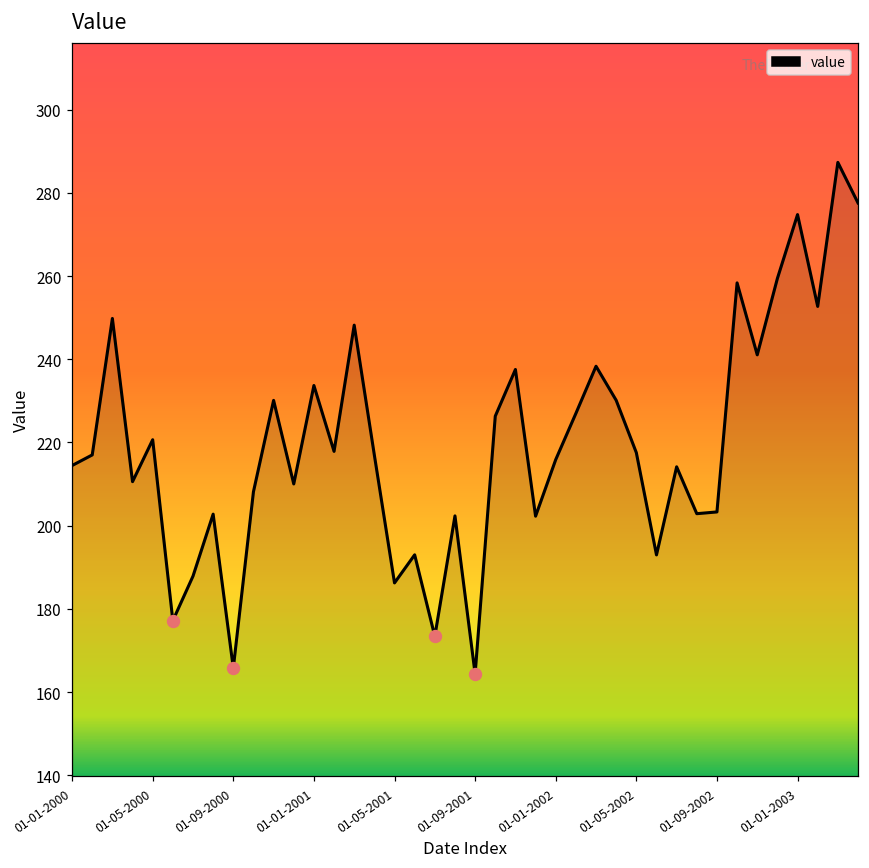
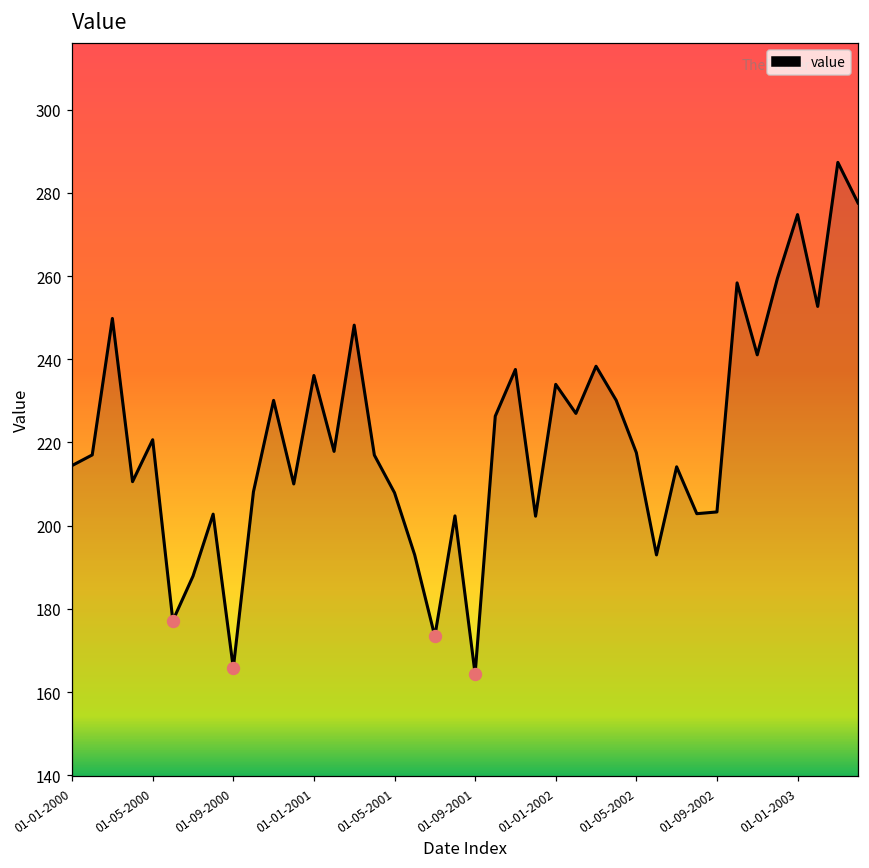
value, 01-01-2001: 234 -> 236
value, 01-05-2001: 186 -> 208
value, 01-01-2002: 216 -> 234
